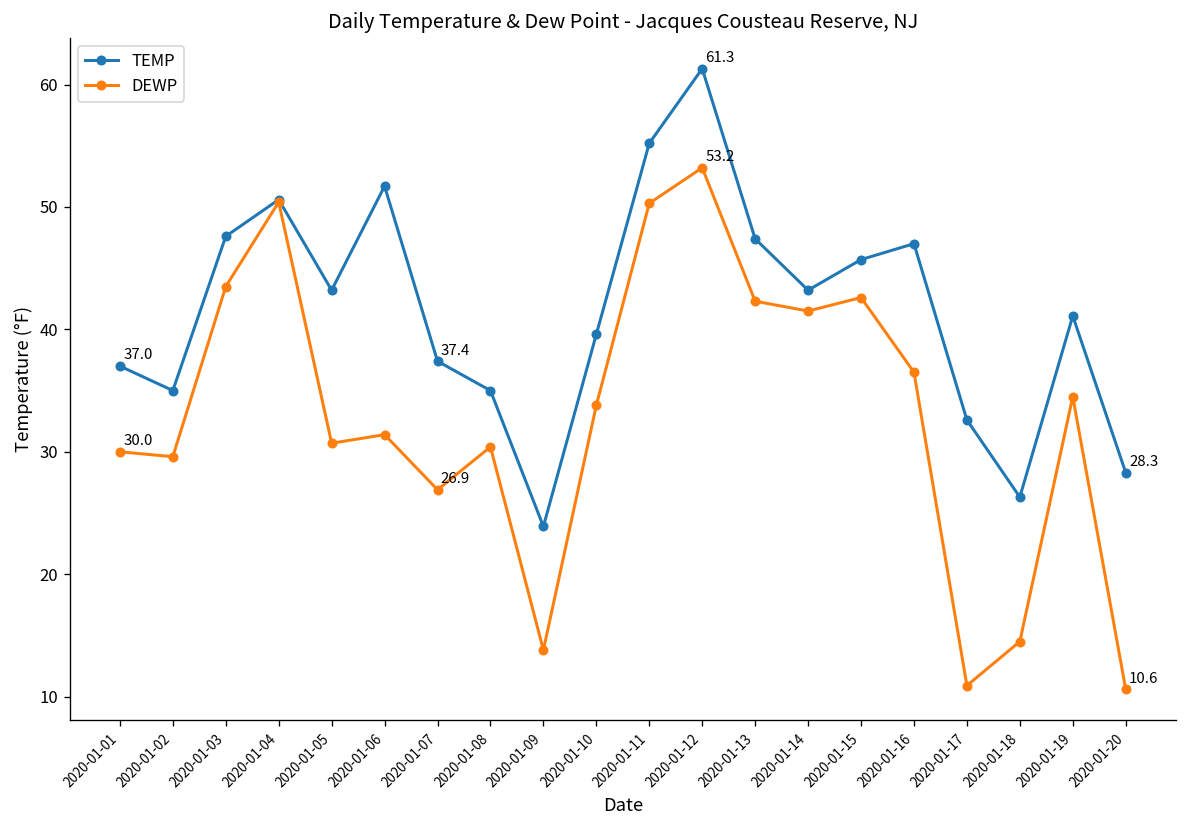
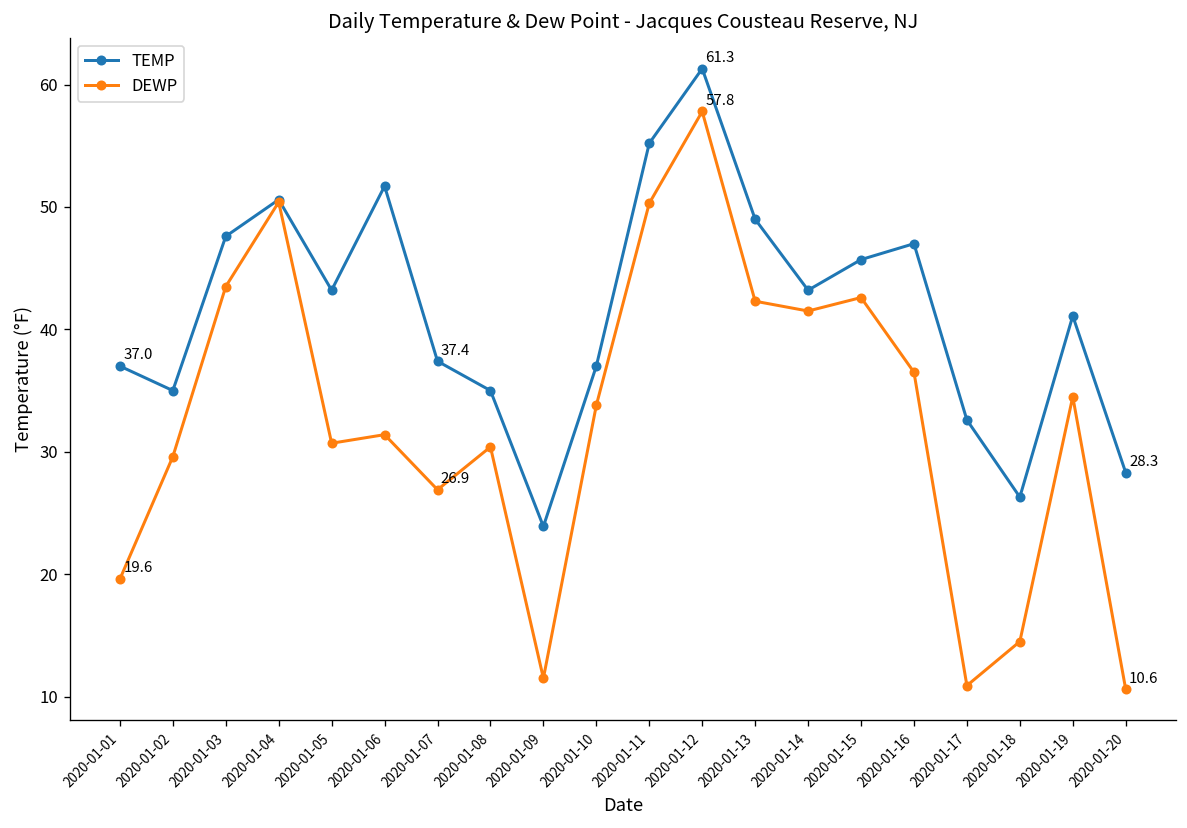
DEWP, 2020-01-01: 30.0 -> 19.6
DEWP, 2020-01-09: 13.8 -> 11.5
TEMP, 2020-01-10: 39.6 -> 37.0
DEWP, 2020-01-12: 53.2 -> 57.8
TEMP, 2020-01-13: 47.4 -> 49.0
